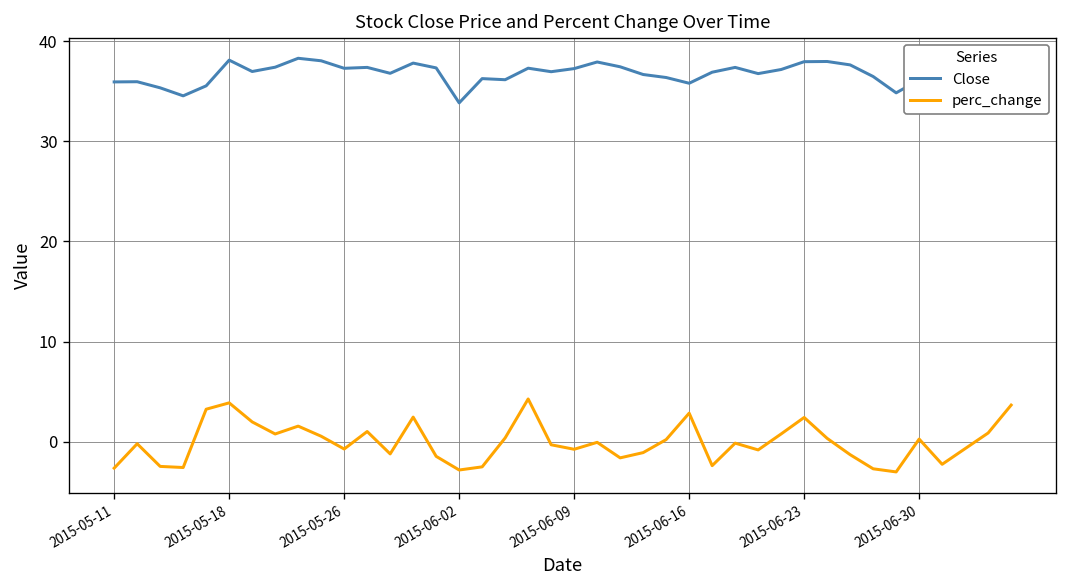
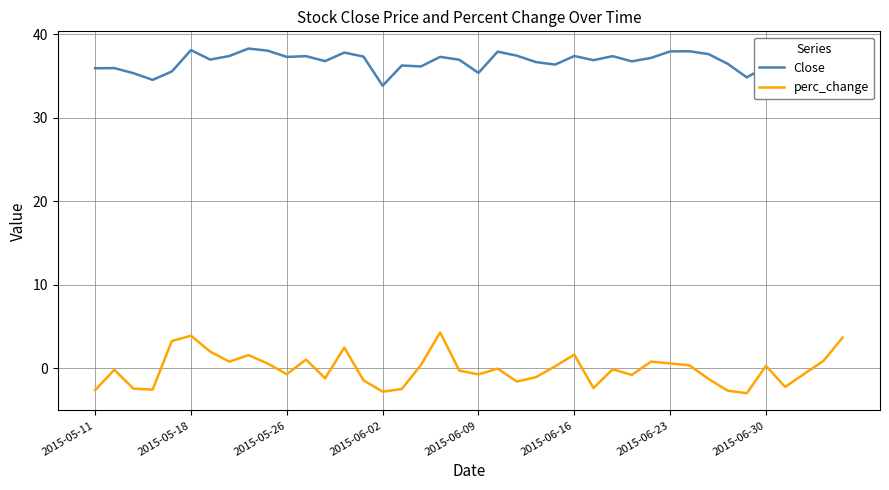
Close, 2015-06-09: 37 -> 35
Close, 2015-06-16: 36 -> 37
perc_change, 2015-06-16: 3 -> 2
perc_change, 2015-06-23: 2 -> 1
